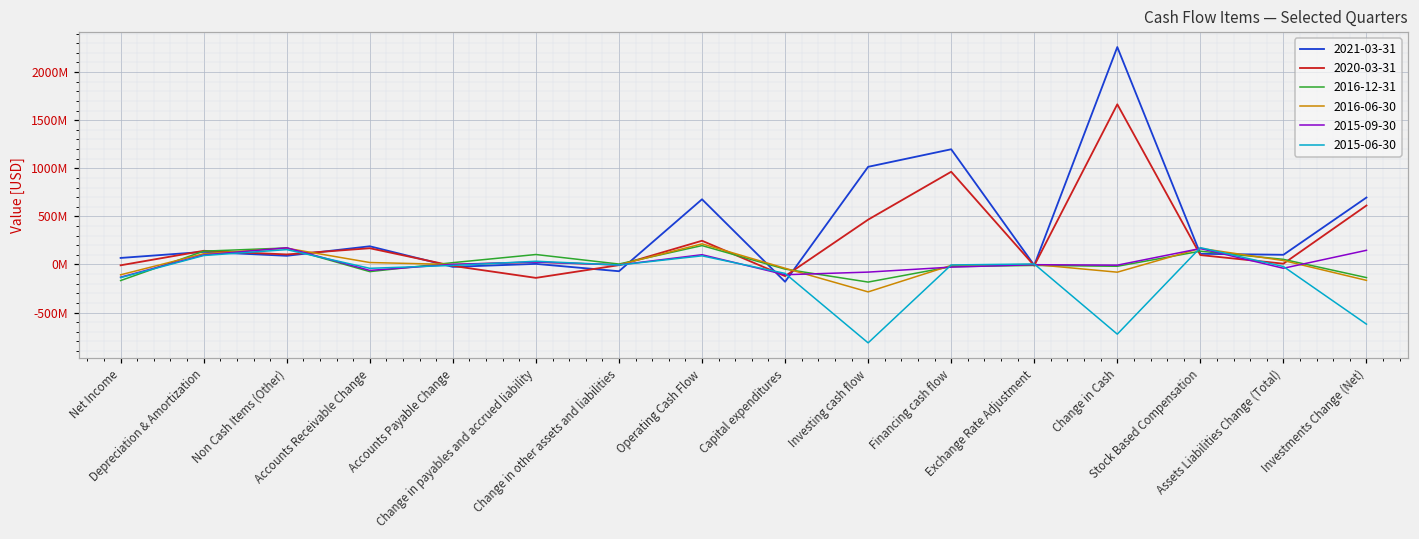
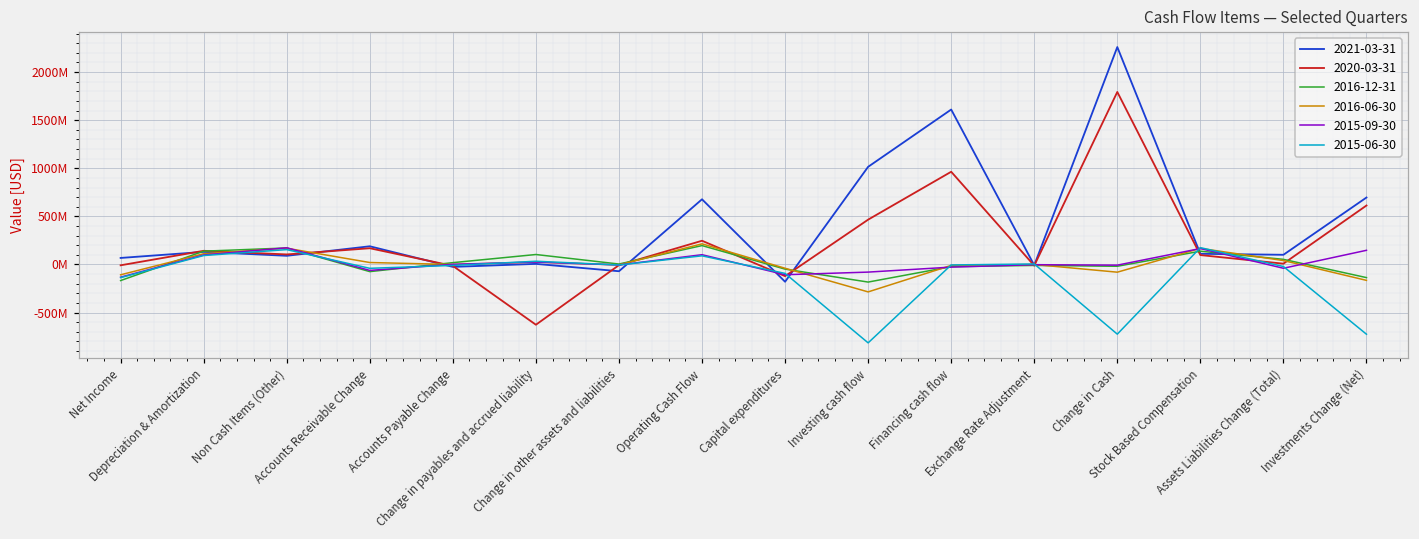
2020-03-31, Change in payables and accrued liability: -100000000 -> -600000000
2021-03-31, Financing cash flow: 1200000000 -> 1600000000
2020-03-31, Change in Cash: 1700000000 -> 1800000000
2015-06-30, Investments Change (Net): -600000000 -> -700000000
